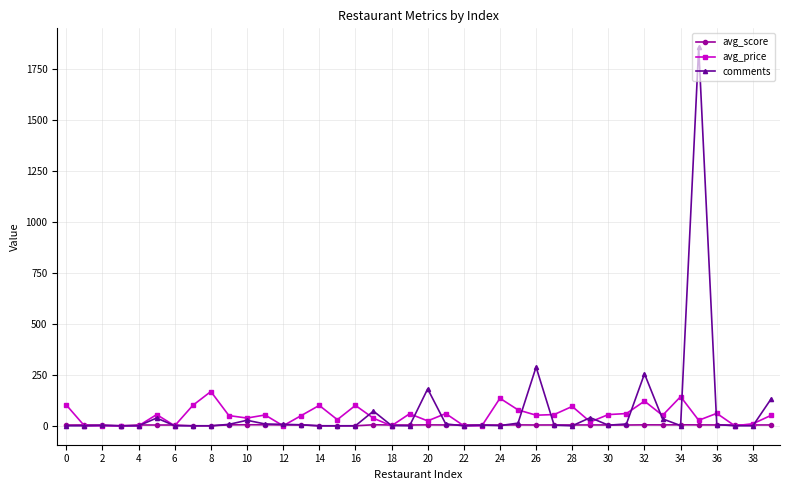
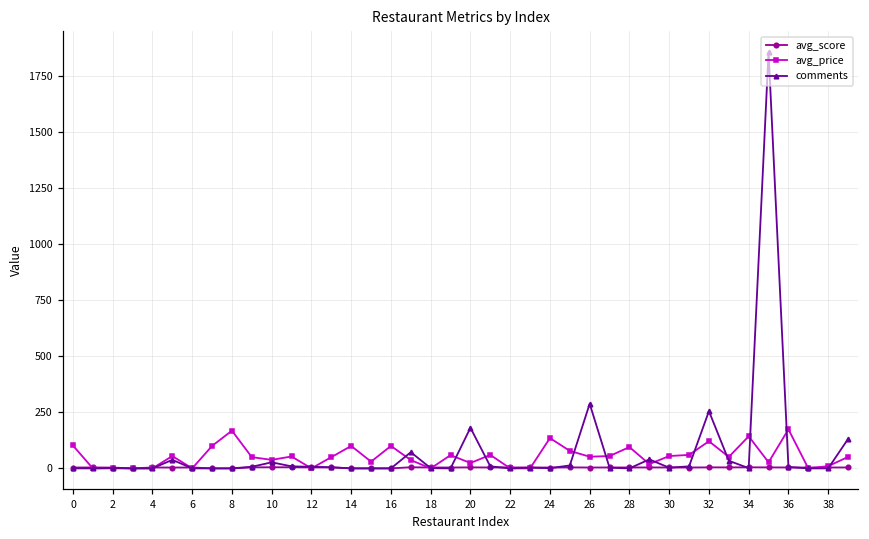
avg_price, 36: 60 -> 170
